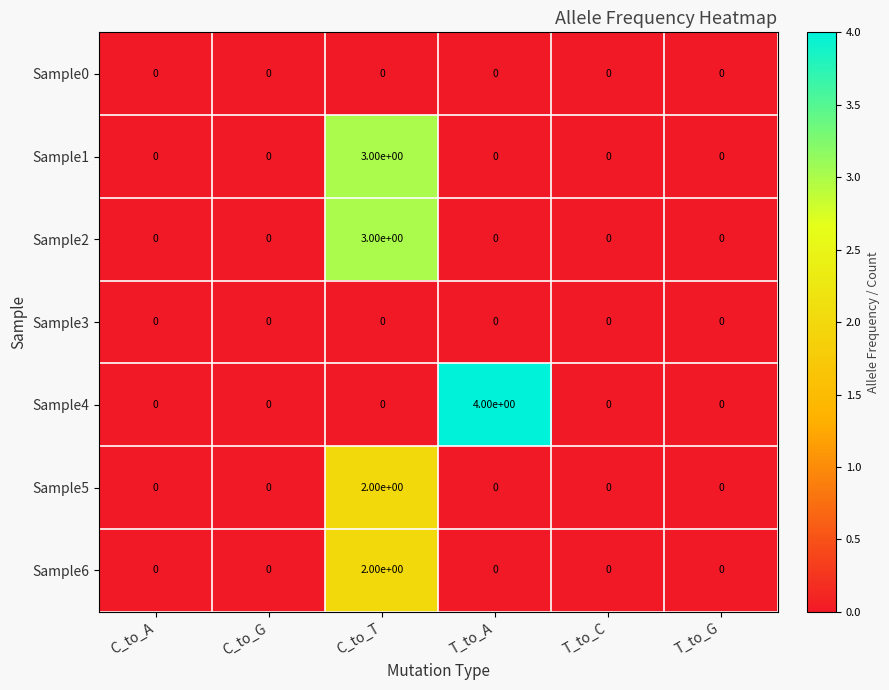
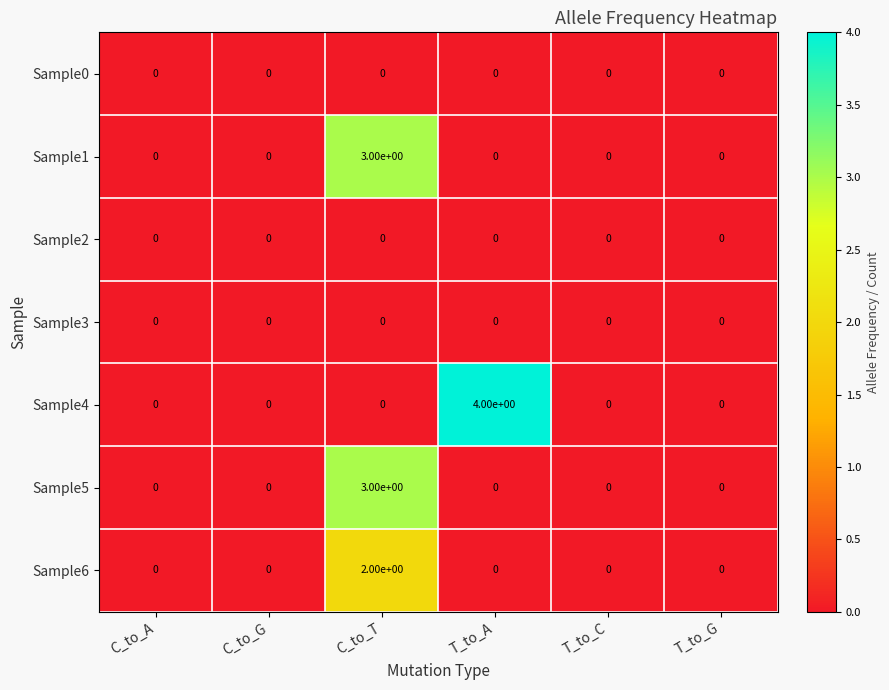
Sample2, C_to_T: 3.00e+00 -> 0
Sample5, C_to_T: 2.00e+00 -> 3.00e+00
